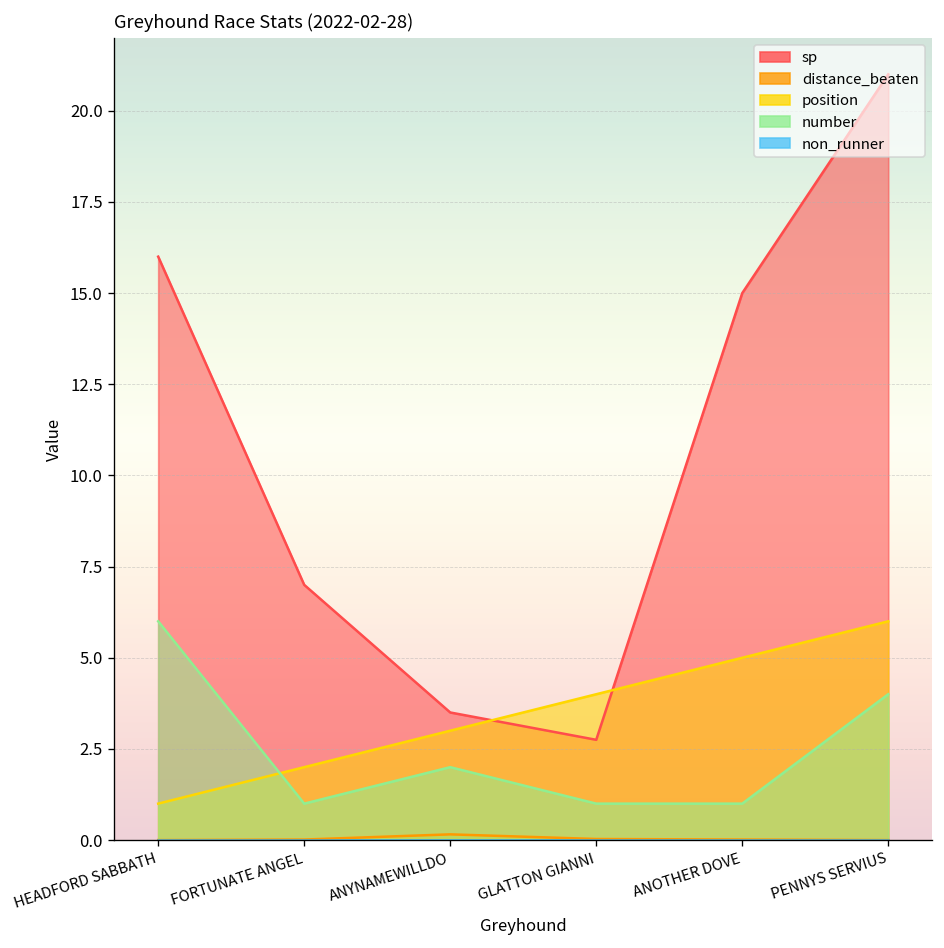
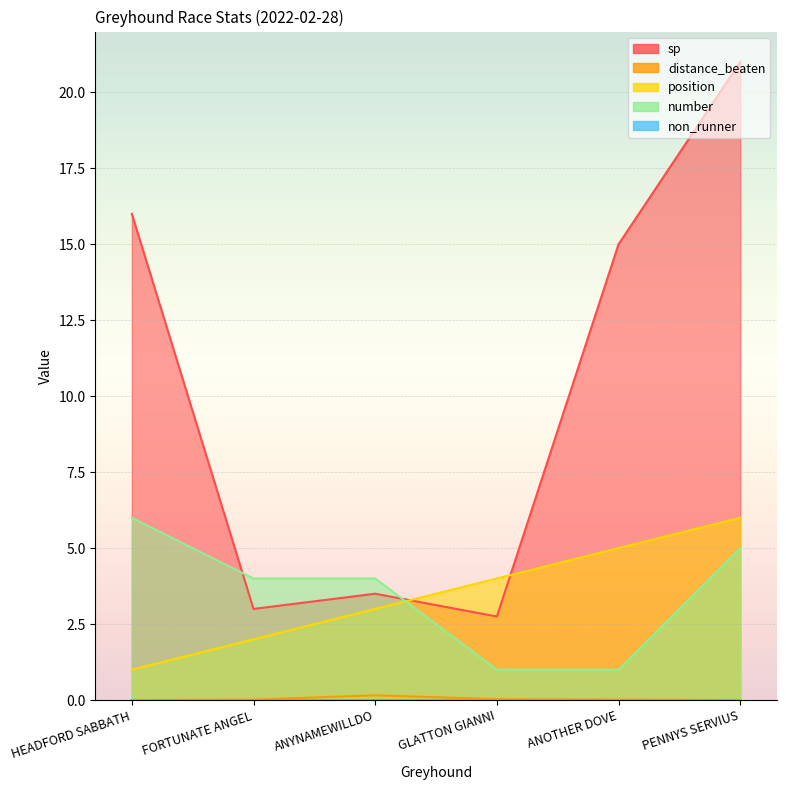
sp, FORTUNATE ANGEL: 7 -> 3
number, FORTUNATE ANGEL: 1 -> 4
number, ANYNAMEWILLDO: 2 -> 4
number, PENNYS SERVIUS: 4 -> 5
